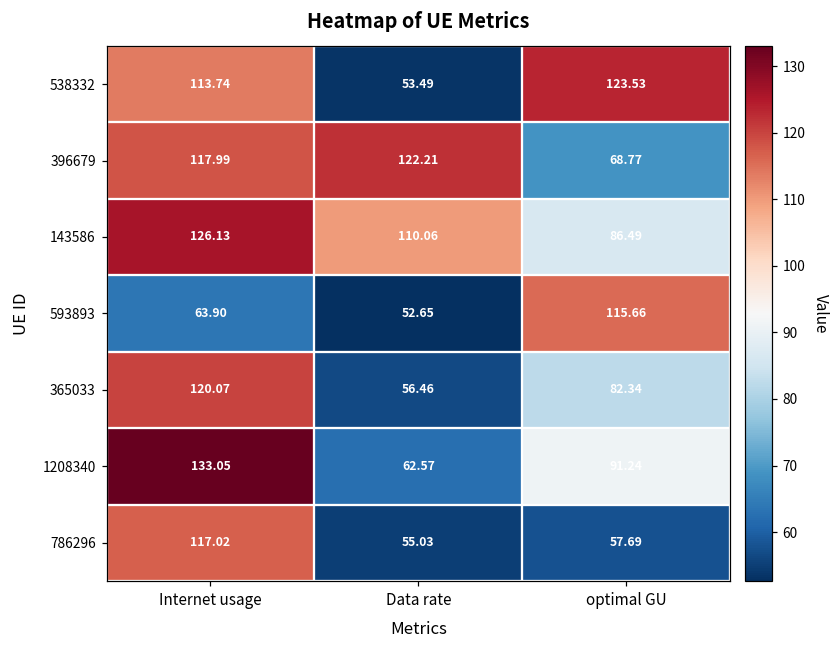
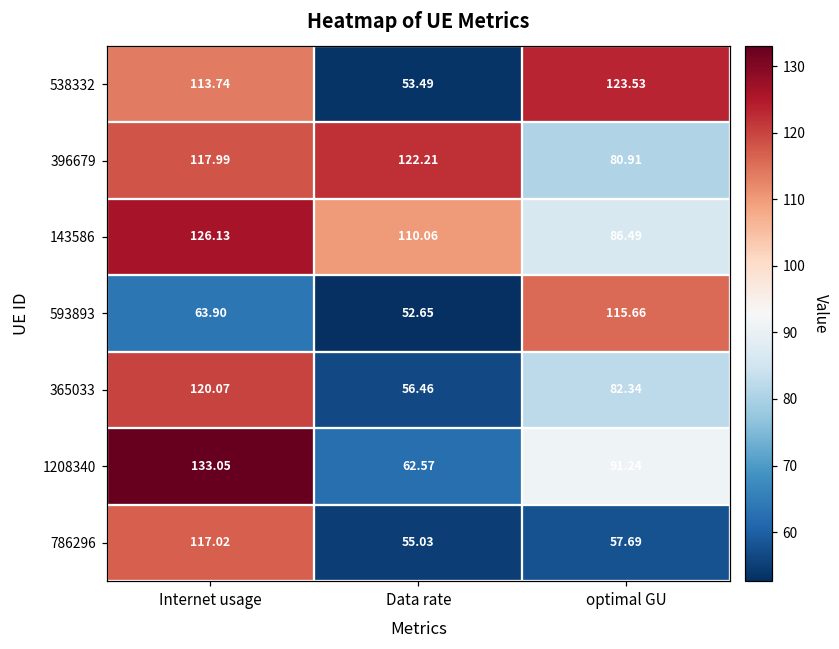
396679, optimal GU: 68.77 -> 80.91
